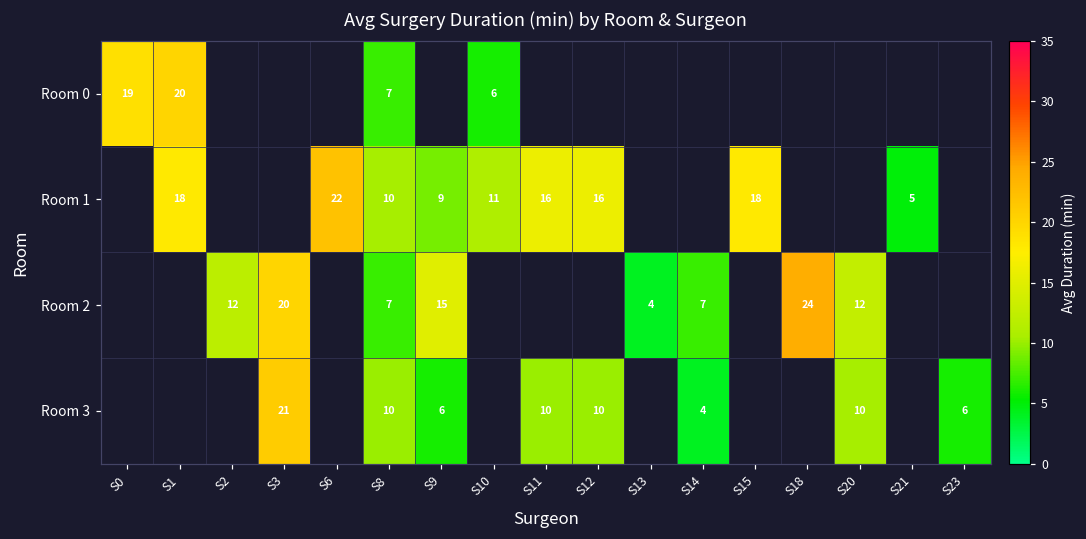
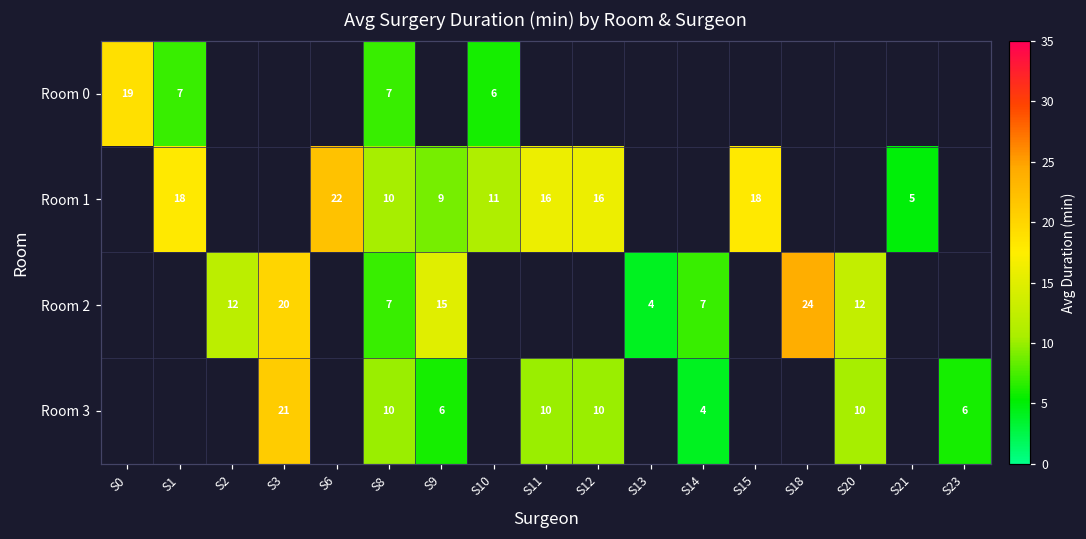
Room 0, S1: 20 -> 7
